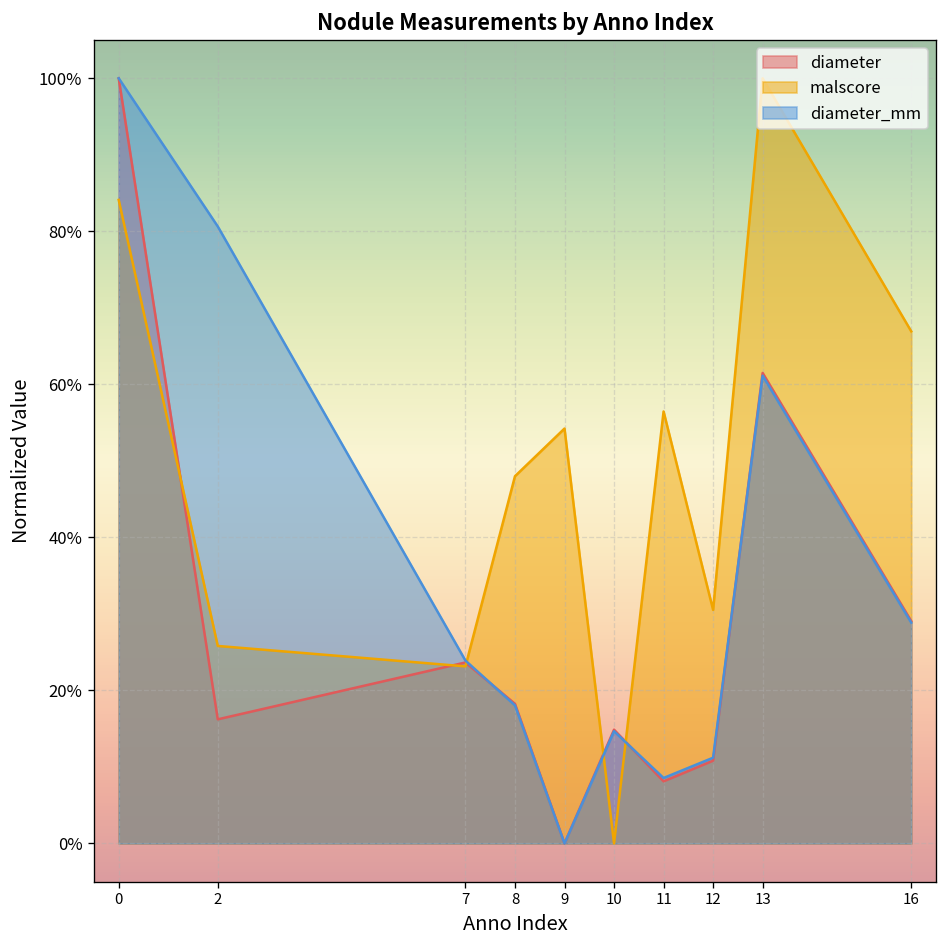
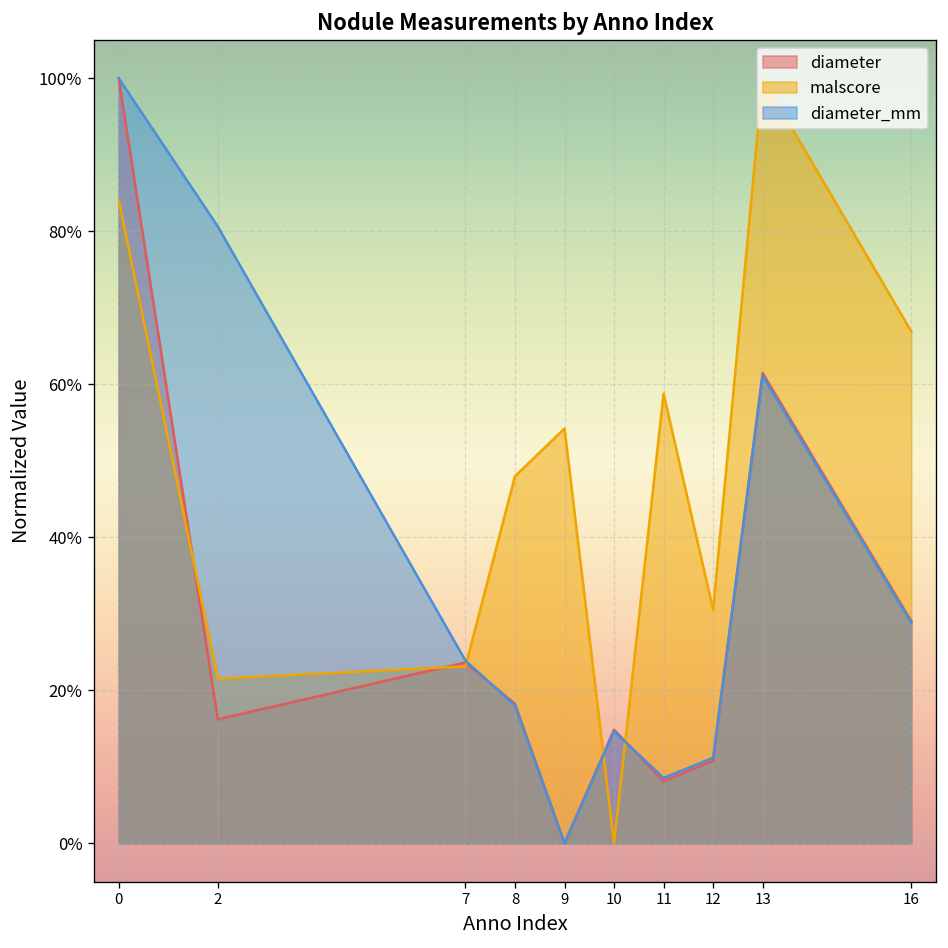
malscore, 2: 26% -> 22%
malscore, 11: 56% -> 59%
